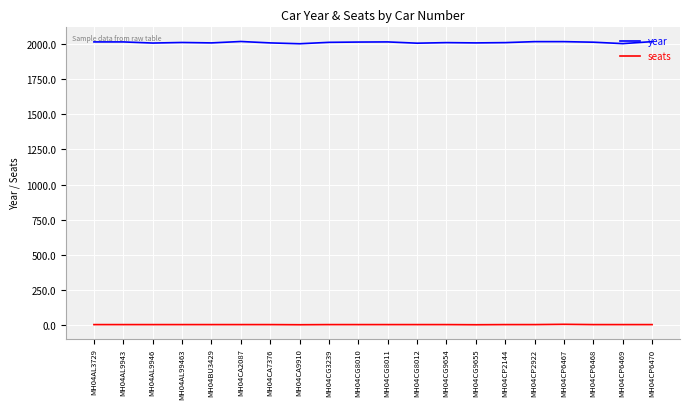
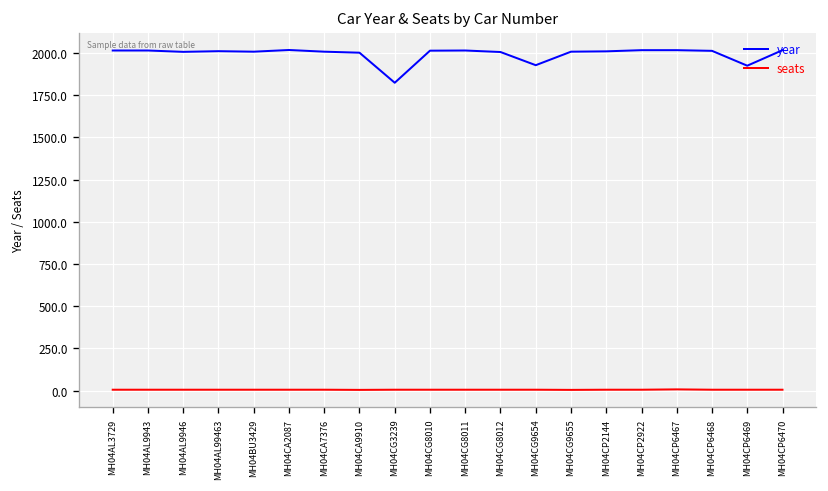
year, MH04CG3239: 2010 -> 1820
year, MH04CG9654: 2010 -> 1930
year, MH04CP6469: 2000 -> 1920
